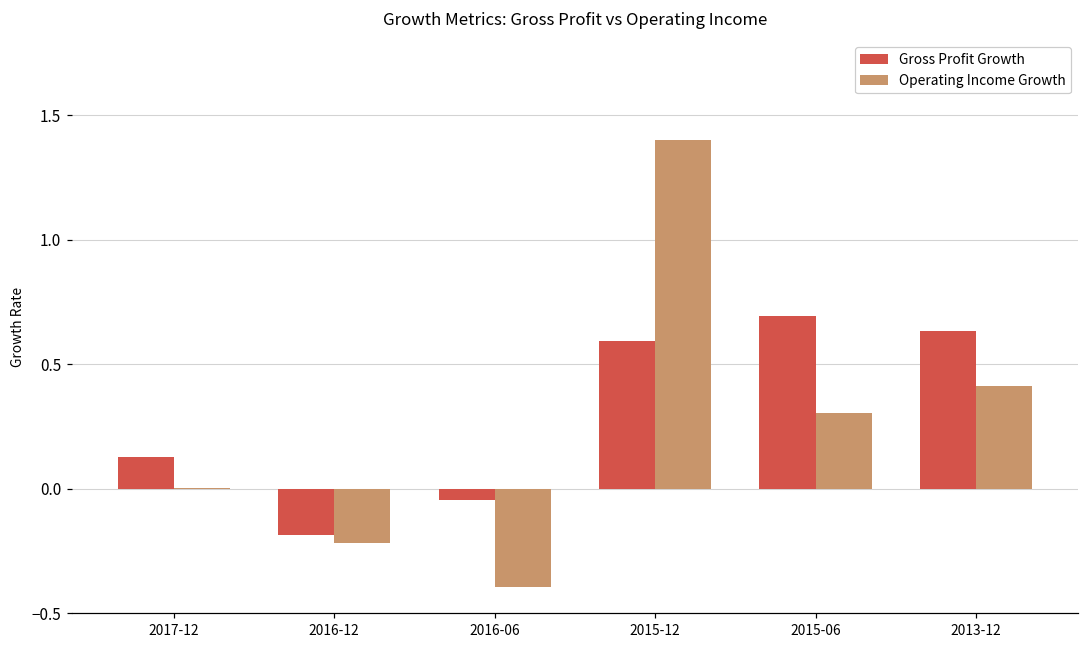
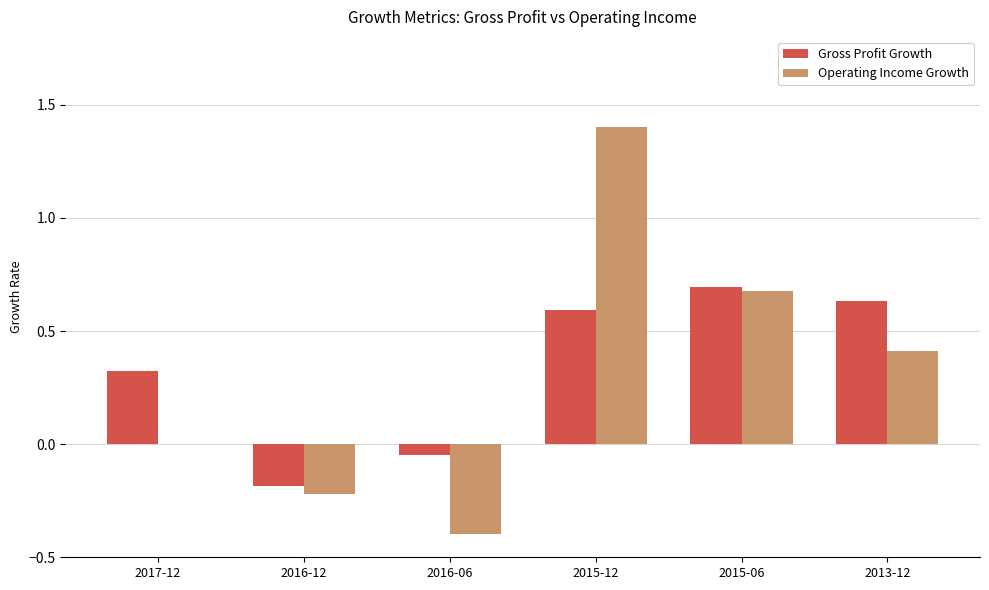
Gross Profit Growth, 2017-12: 0.13 -> 0.32
Operating Income Growth, 2015-06: 0.30 -> 0.68
